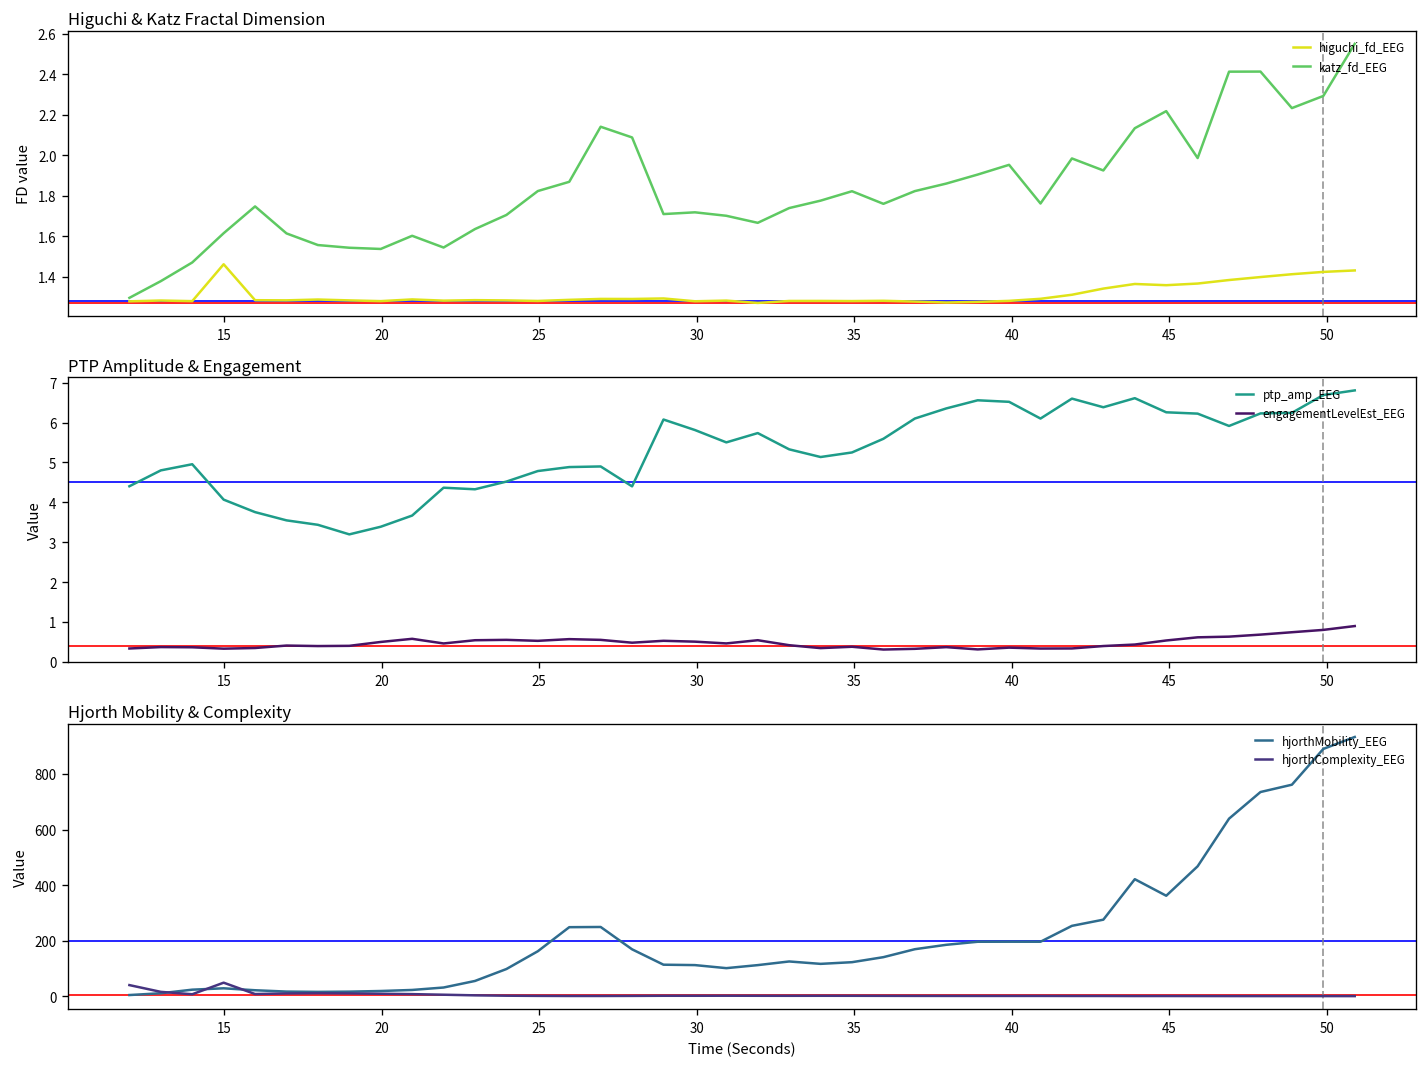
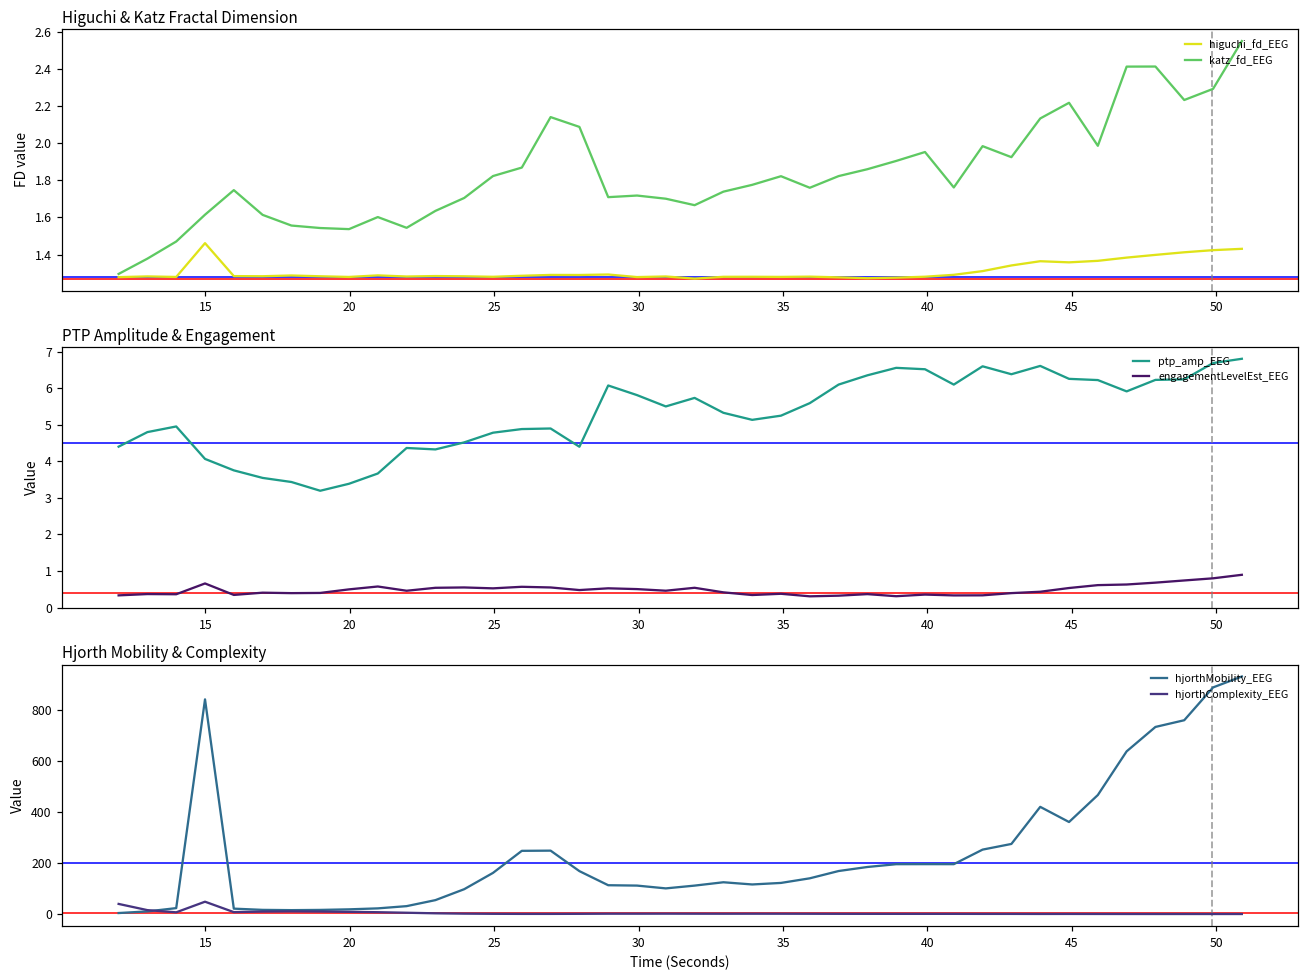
PTP Amplitude & Engagement, engagementLevelEst_EEG, 15: 0.3 -> 0.7
Hjorth Mobility & Complexity, hjorthMobility_EEG, 15: 30 -> 840
